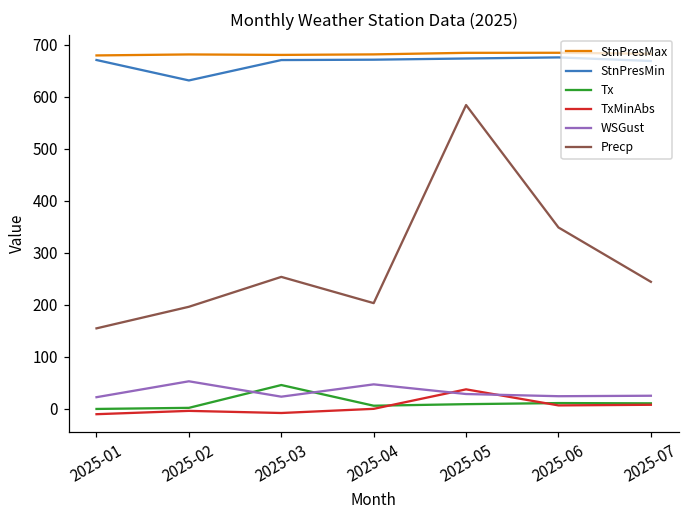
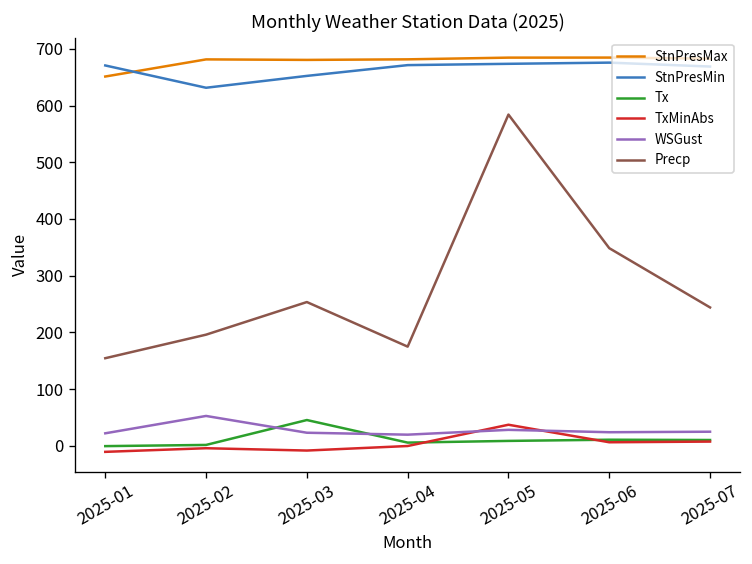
StnPresMax, 2025-01: 680 -> 650
StnPresMin, 2025-03: 670 -> 650
WSGust, 2025-04: 50 -> 20
Precp, 2025-04: 200 -> 170
